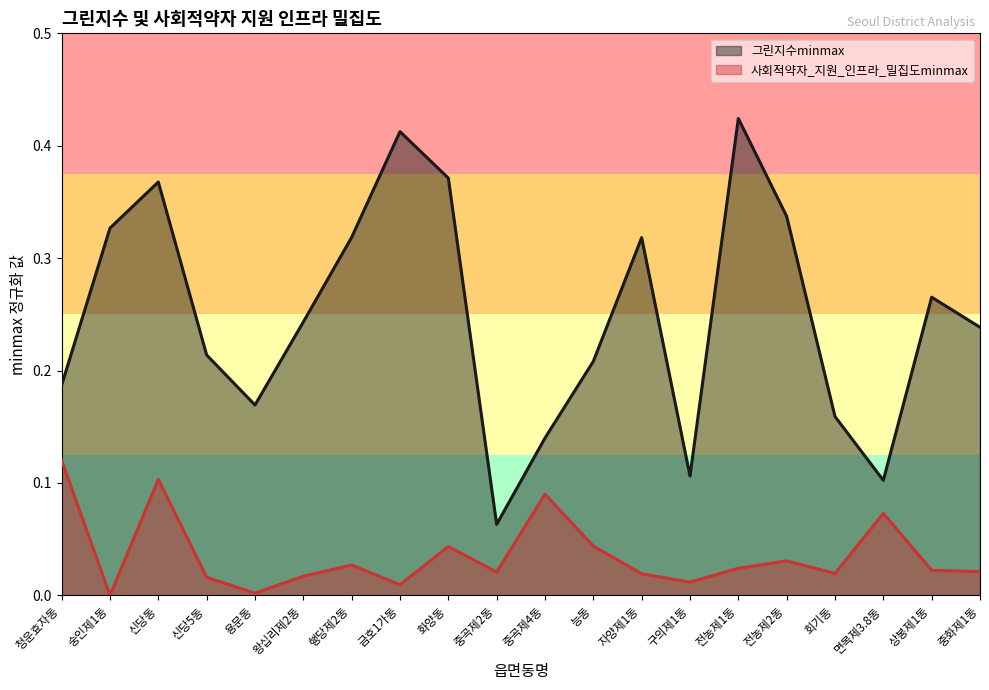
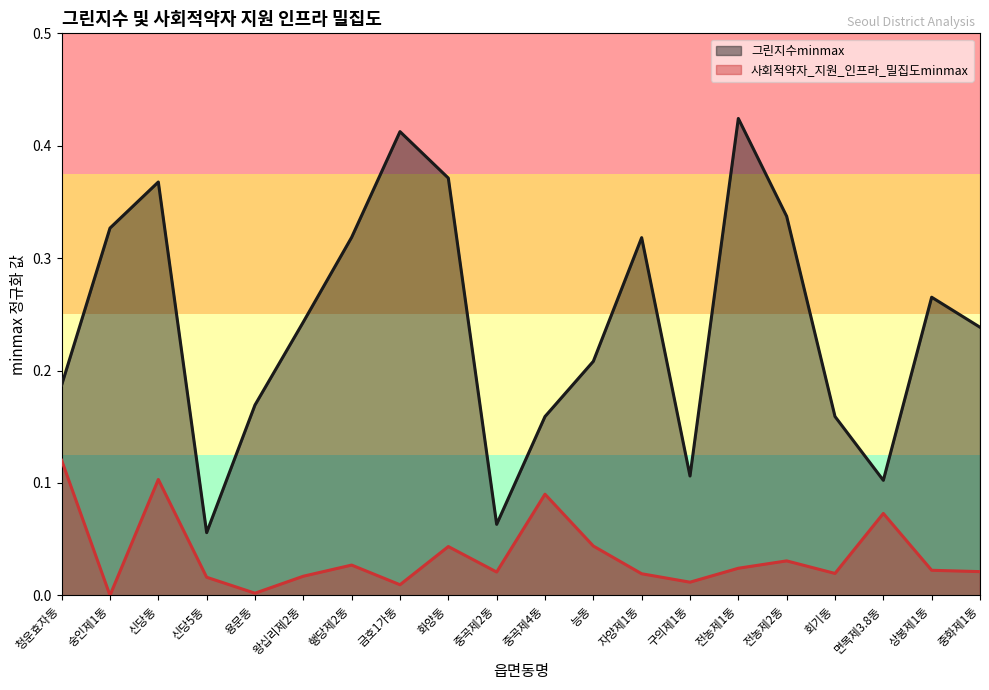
그린지수minmax, 신당5동: 0.214 -> 0.056
그린지수minmax, 중곡제4동: 0.140 -> 0.159
